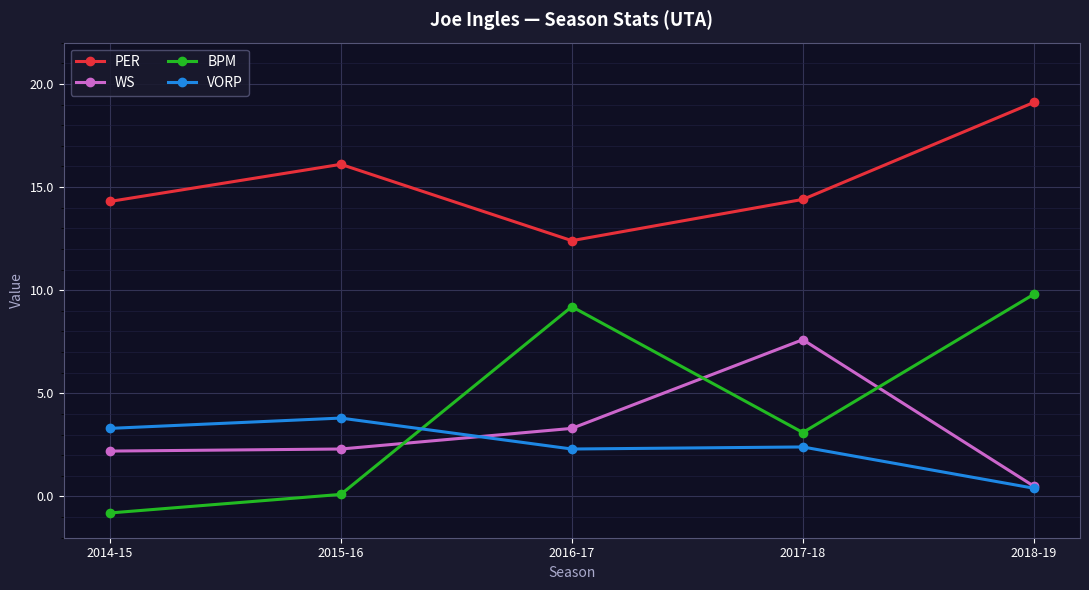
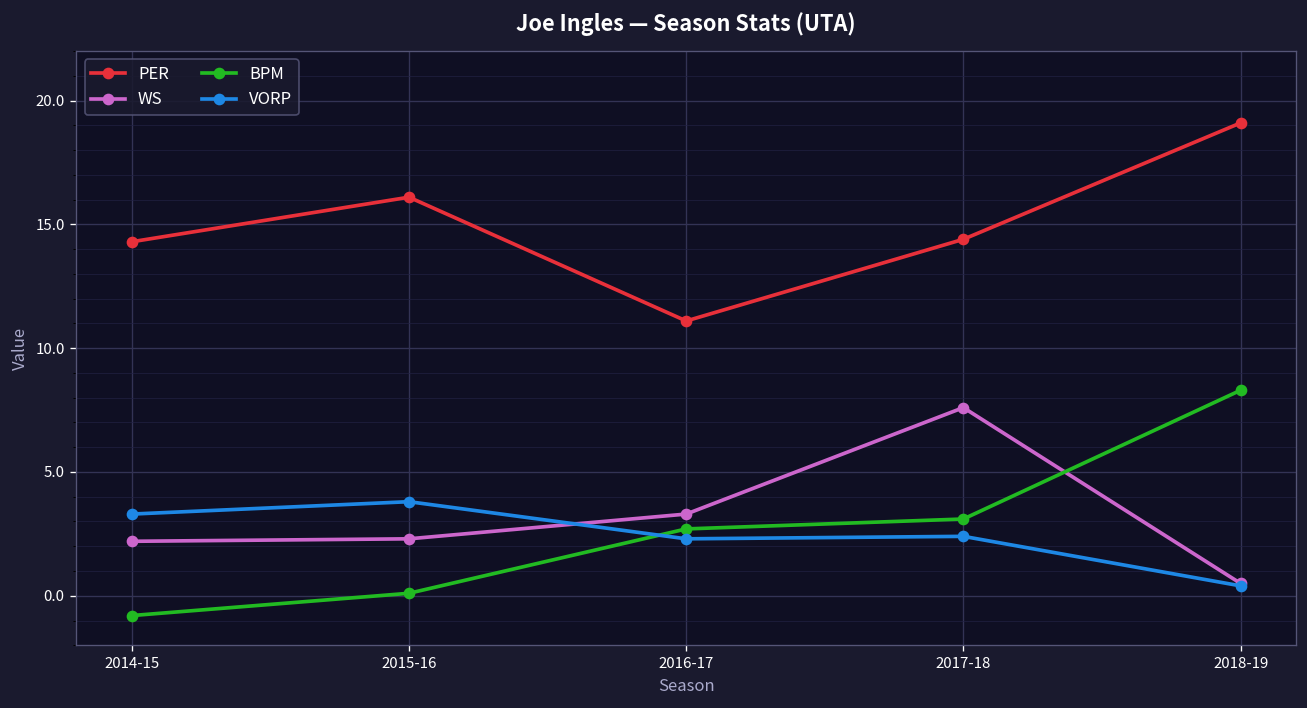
PER, 2016-17: 12.4 -> 11.1
BPM, 2016-17: 9.2 -> 2.7
BPM, 2018-19: 9.8 -> 8.3
